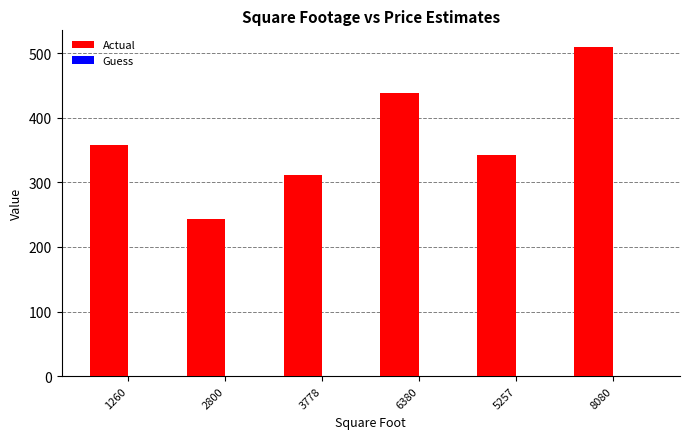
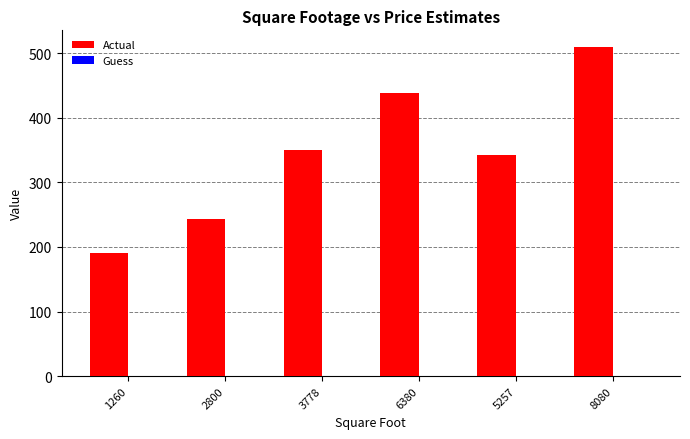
Actual, 1260: 360 -> 190
Actual, 3778: 310 -> 350
